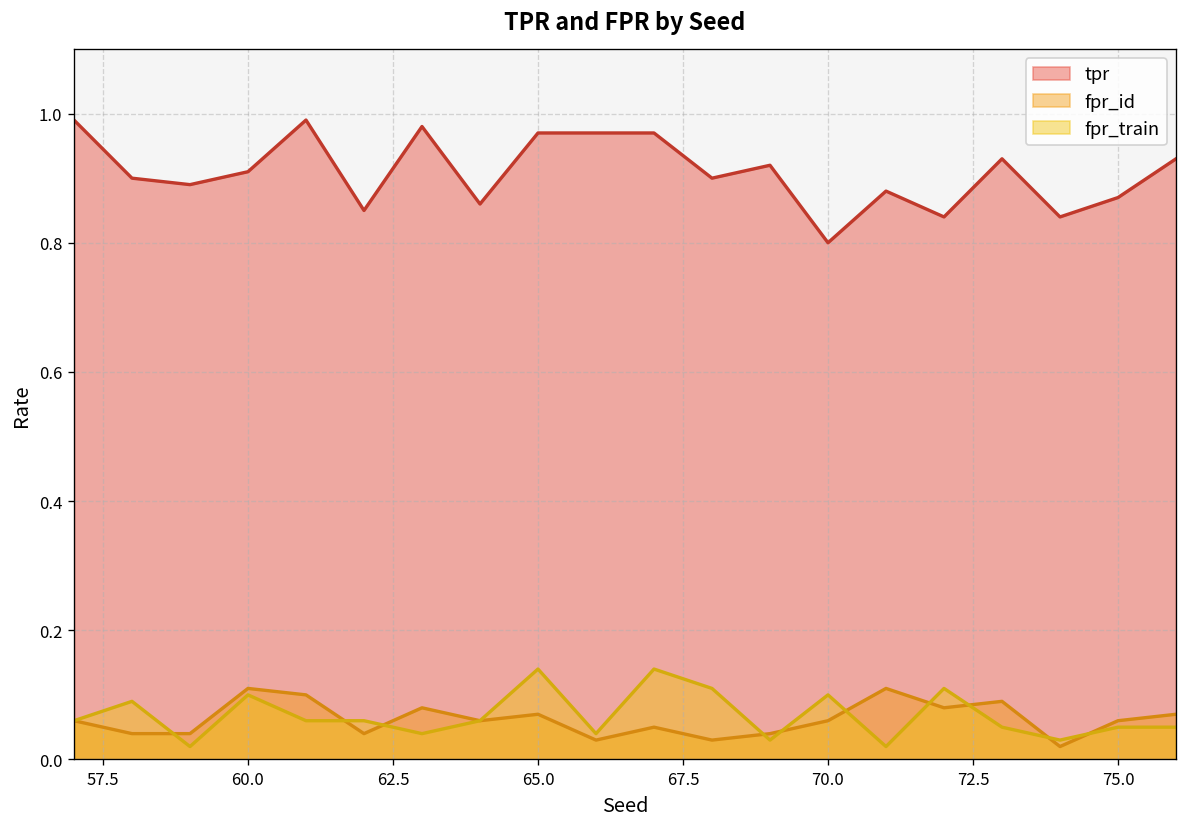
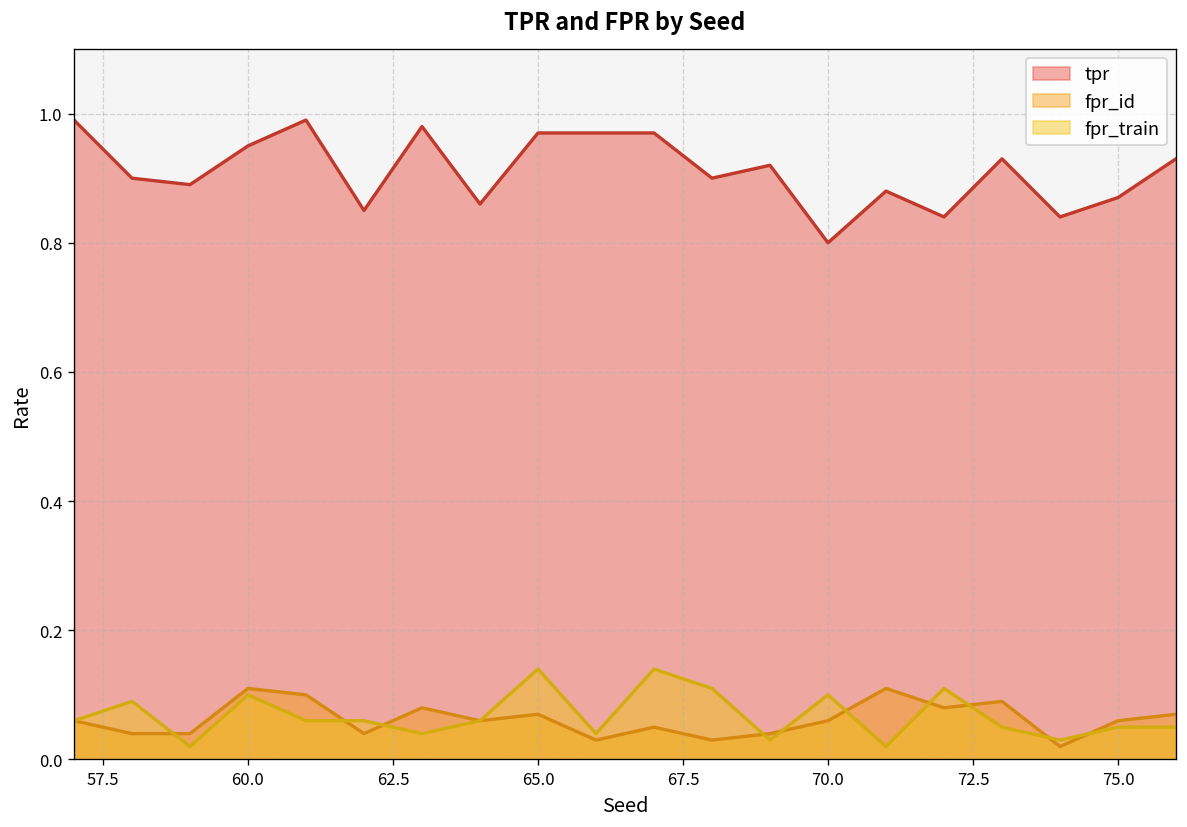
tpr, 60.0: 0.91 -> 0.95
